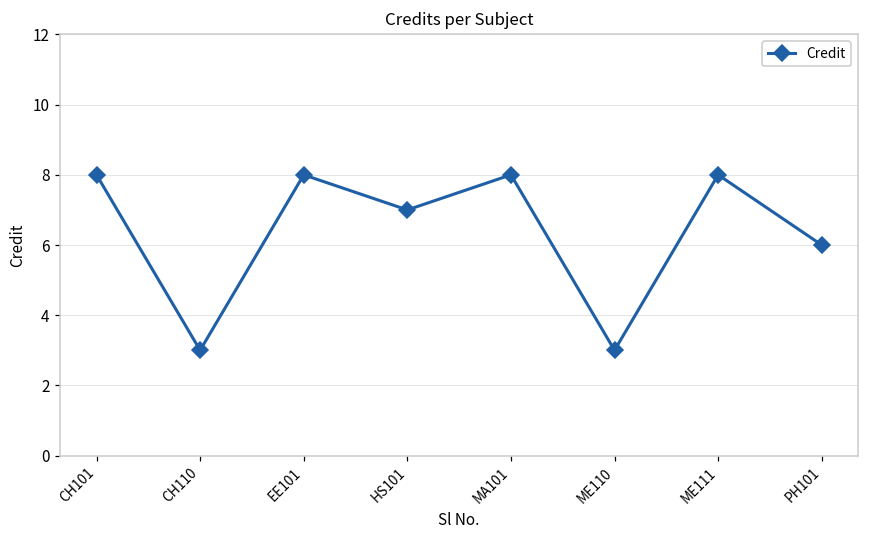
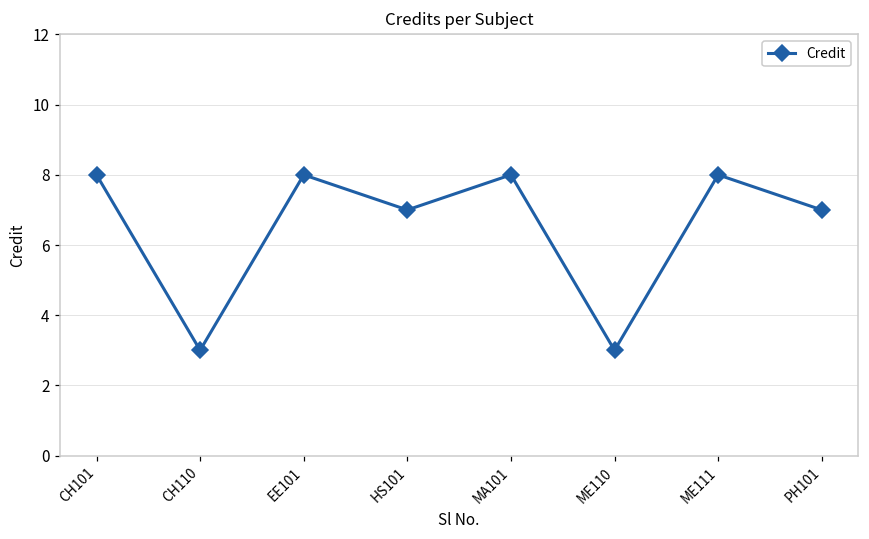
PH101: 6 -> 7
